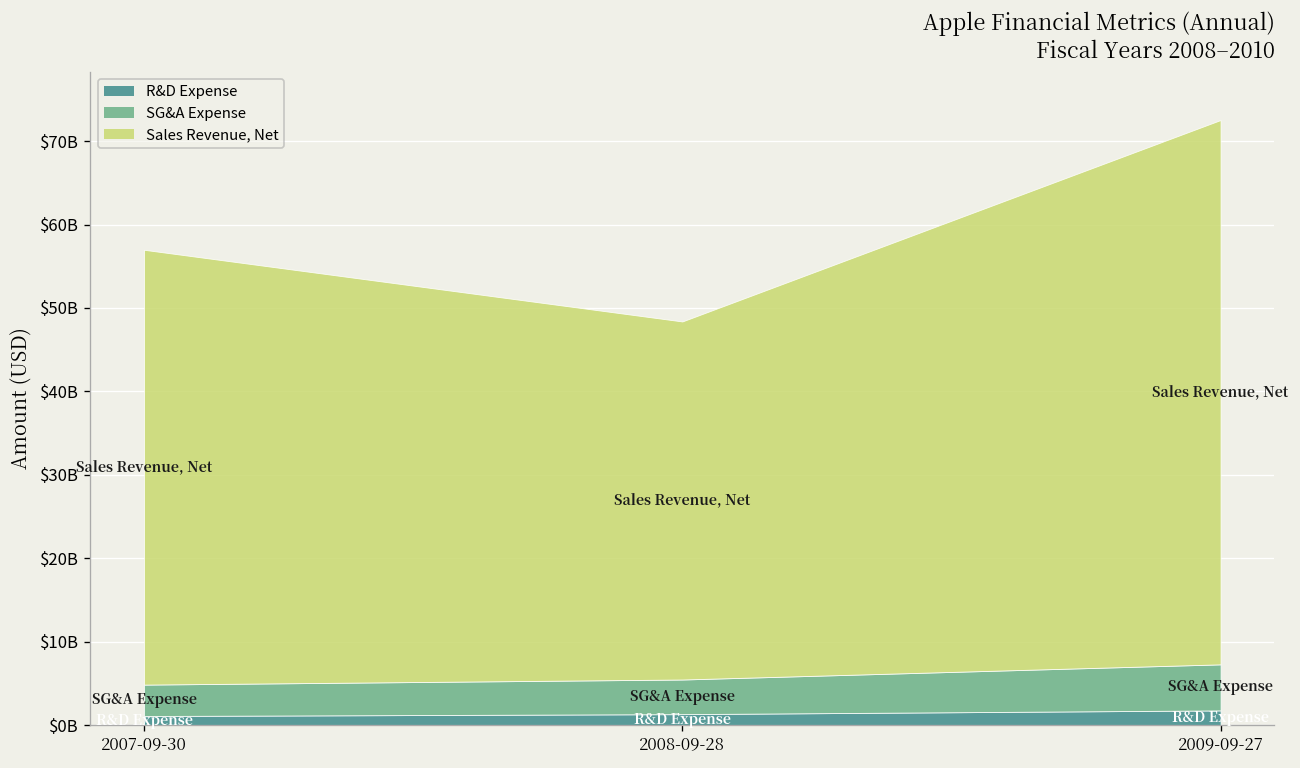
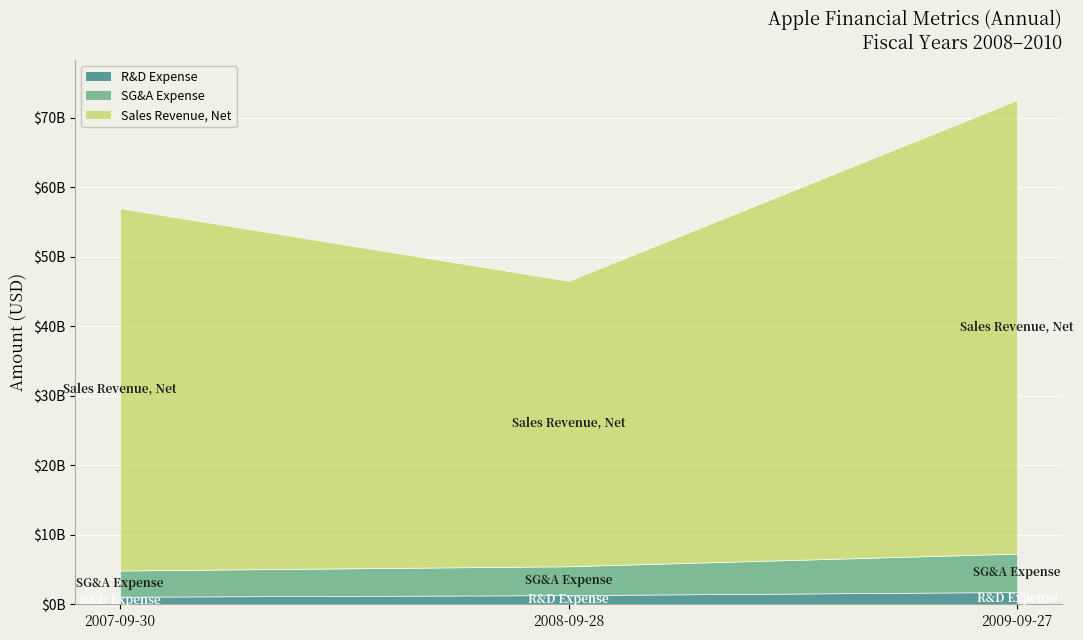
Sales Revenue, Net, 2008-09-28: $43000000000 -> $41000000000
